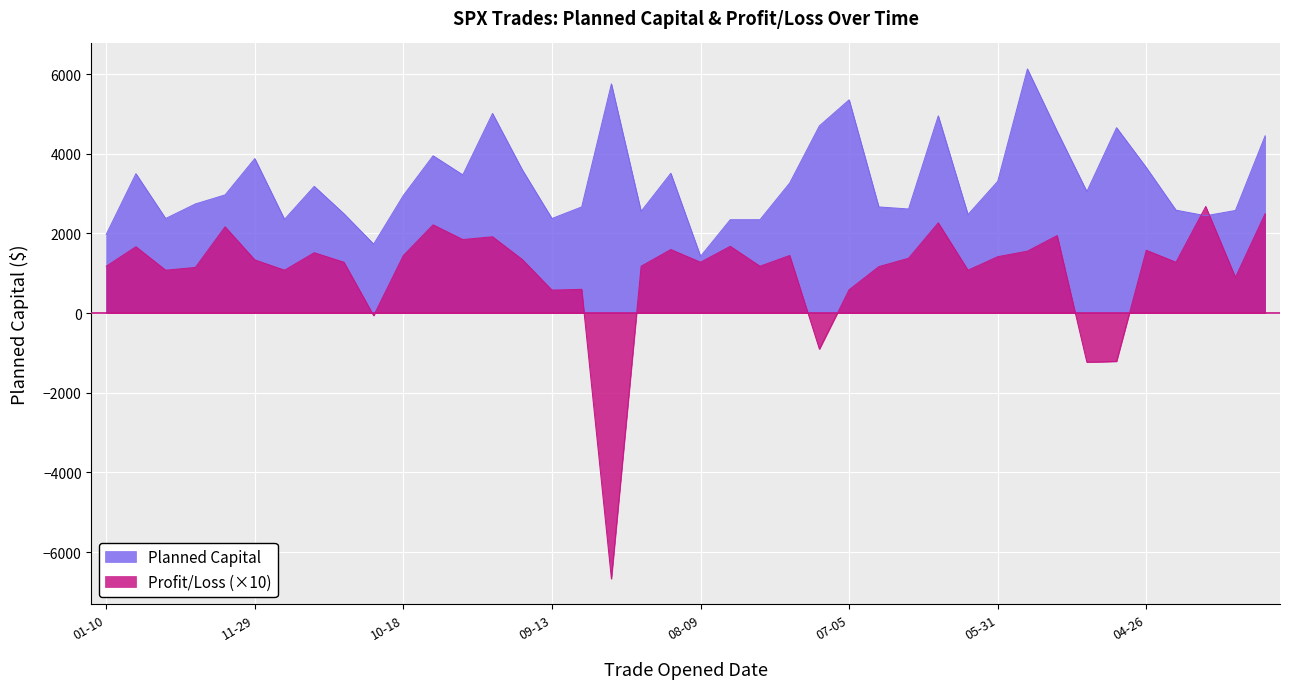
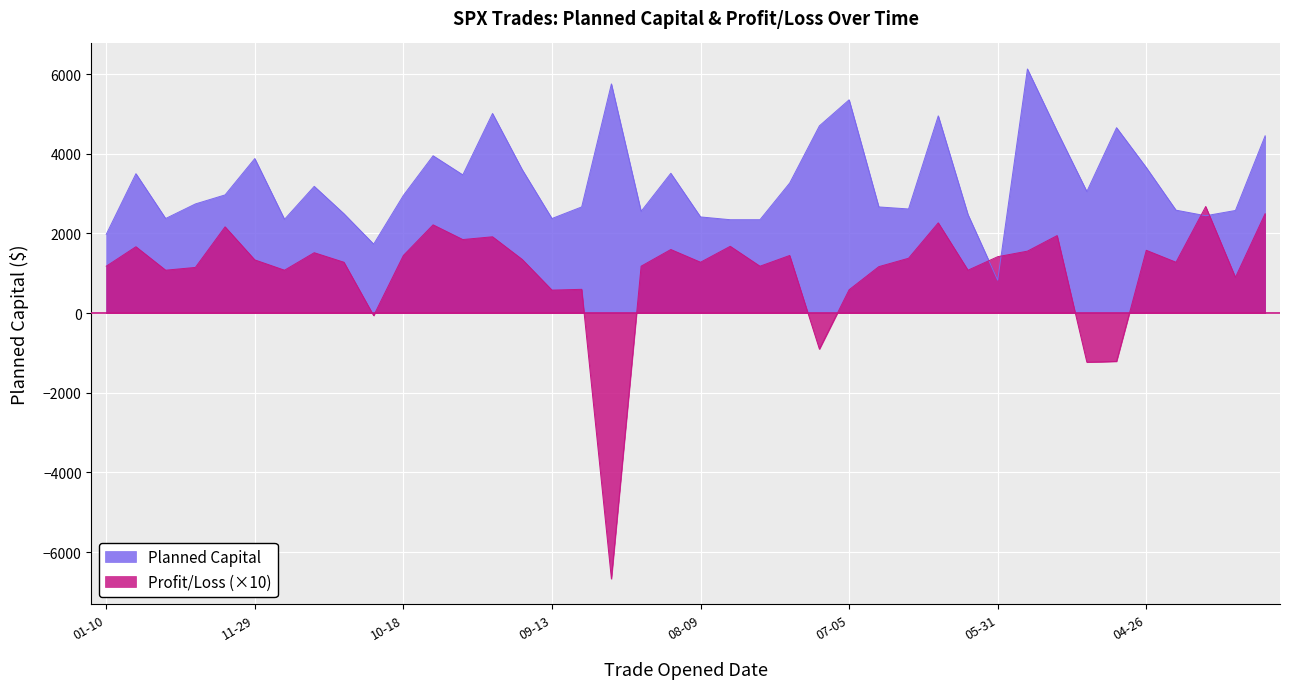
Planned Capital, 08-09: 1400 -> 2400
Planned Capital, 05-31: 3300 -> 800
